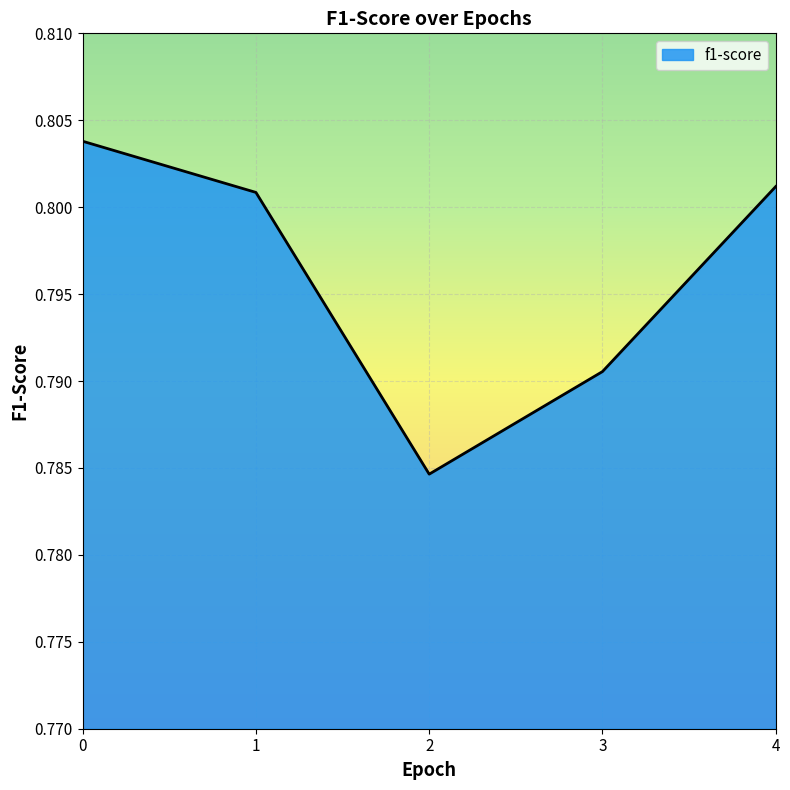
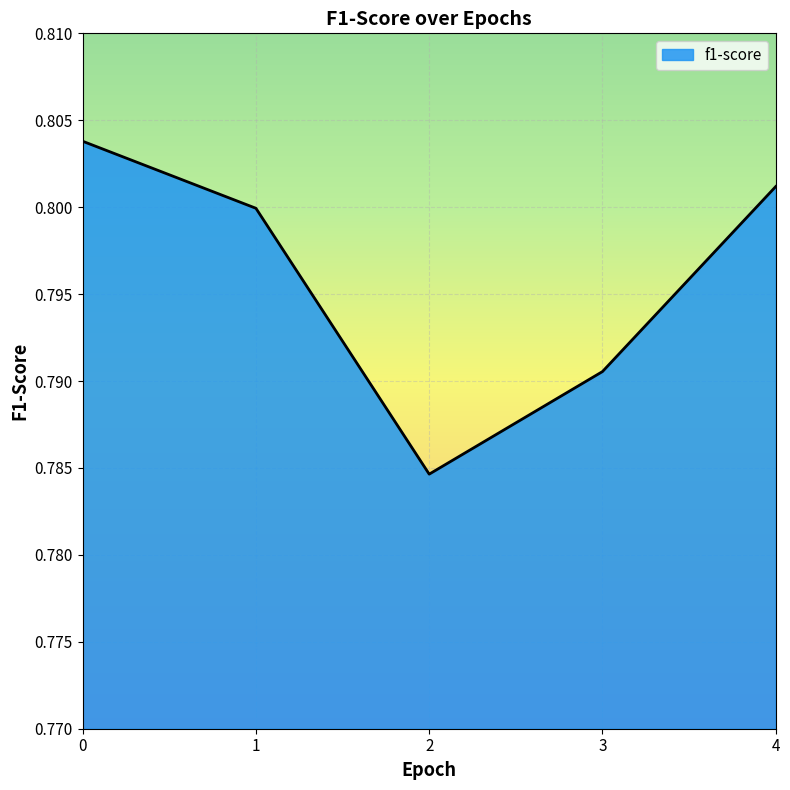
1: 0.8008 -> 0.7999
